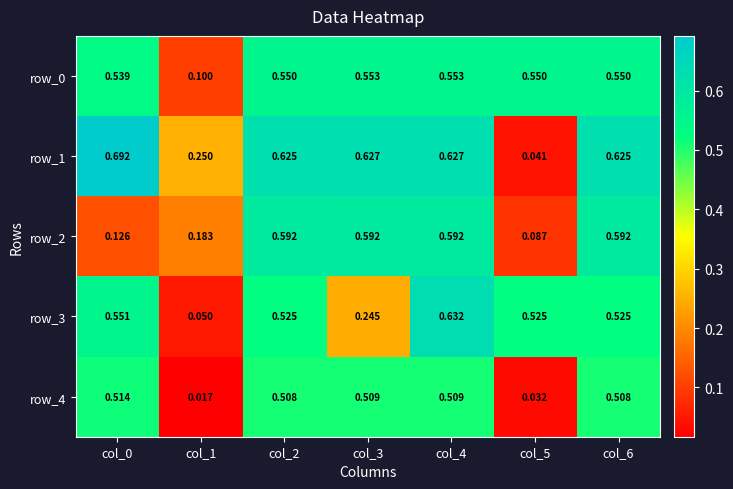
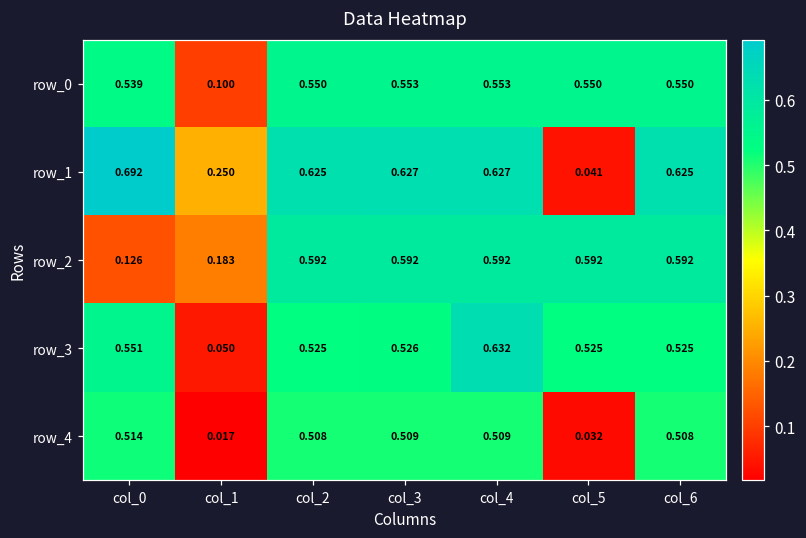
row_2, col_5: 0.087 -> 0.592
row_3, col_3: 0.245 -> 0.526
